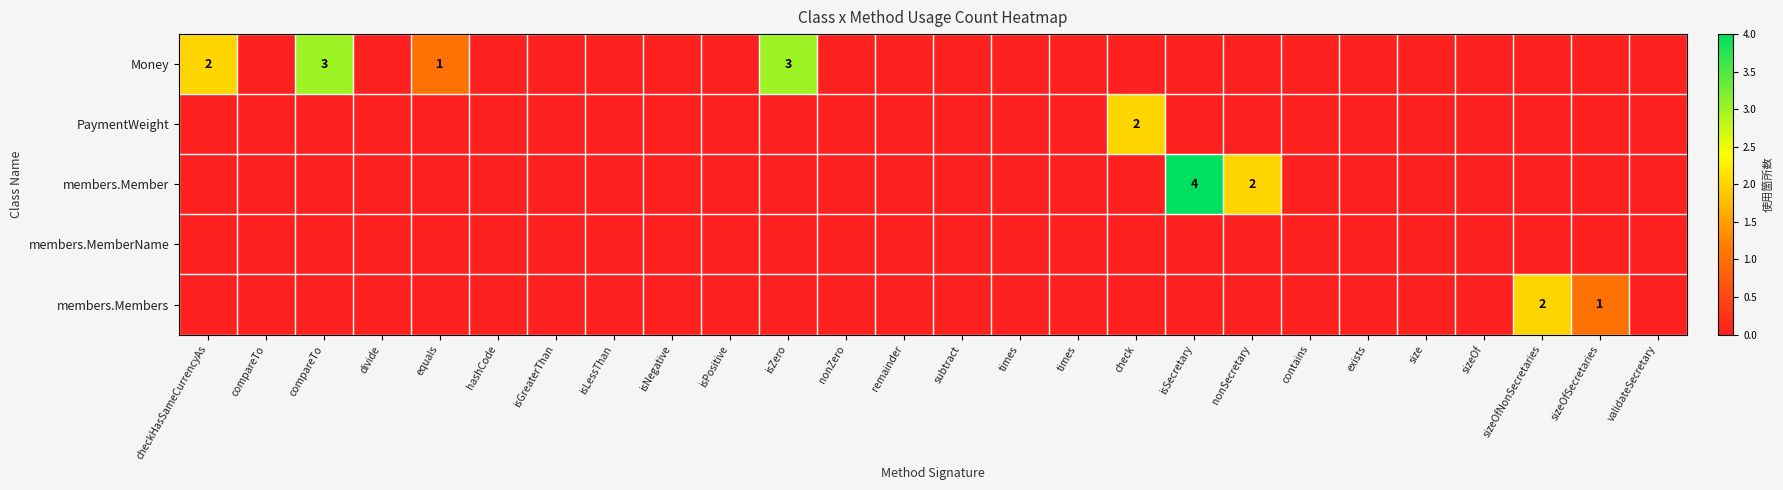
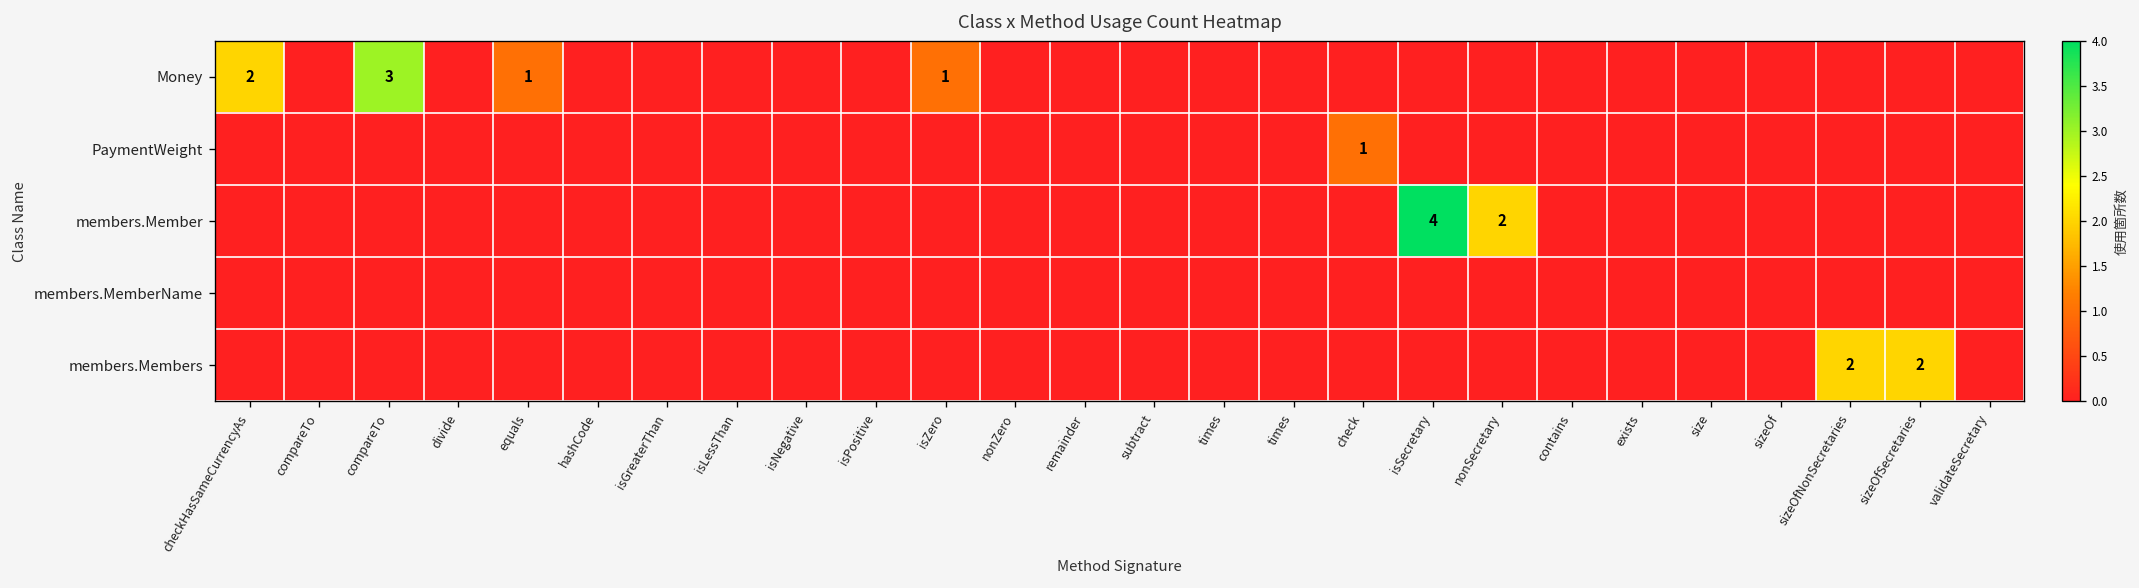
Money, isZero: 3 -> 1
PaymentWeight, check: 2 -> 1
members.Members, sizeOfSecretaries: 1 -> 2
